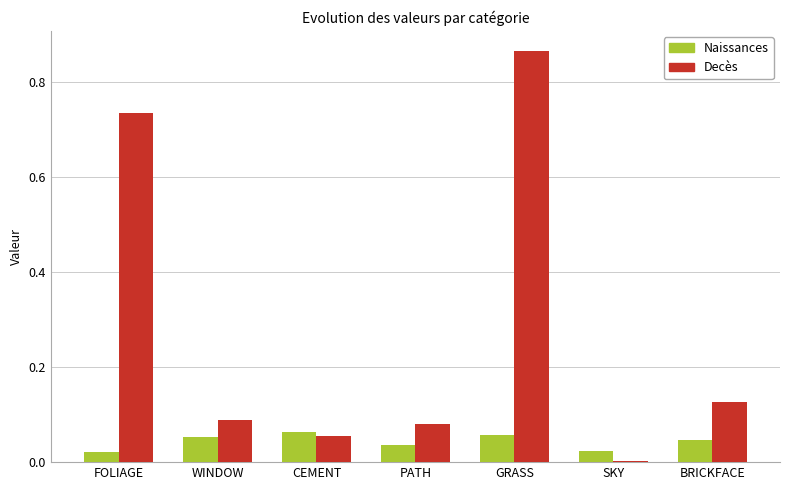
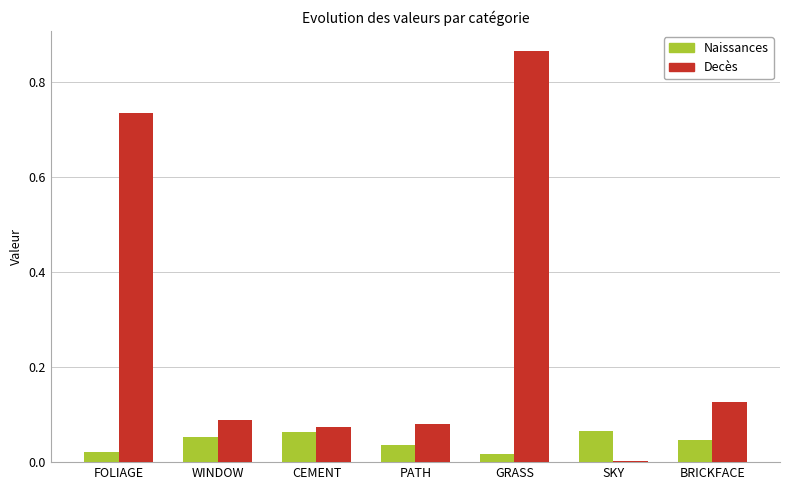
Decès, CEMENT: 0.05 -> 0.07
Naissances, GRASS: 0.06 -> 0.02
Naissances, SKY: 0.02 -> 0.06
